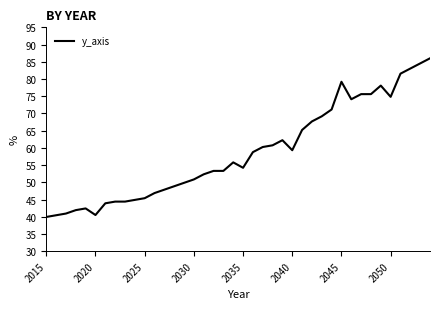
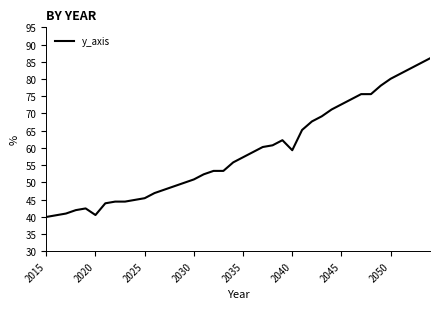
2035: 54 -> 57
2045: 79 -> 73
2050: 75 -> 80
